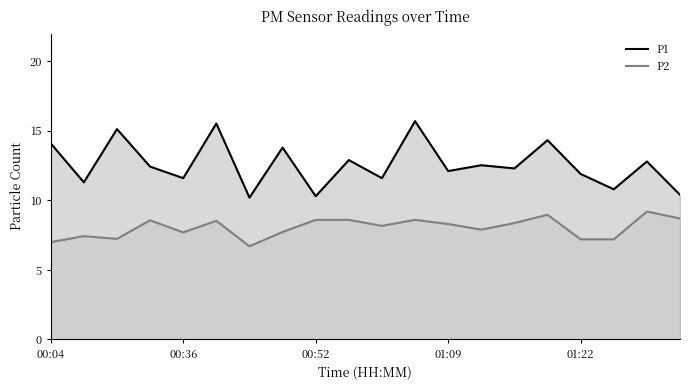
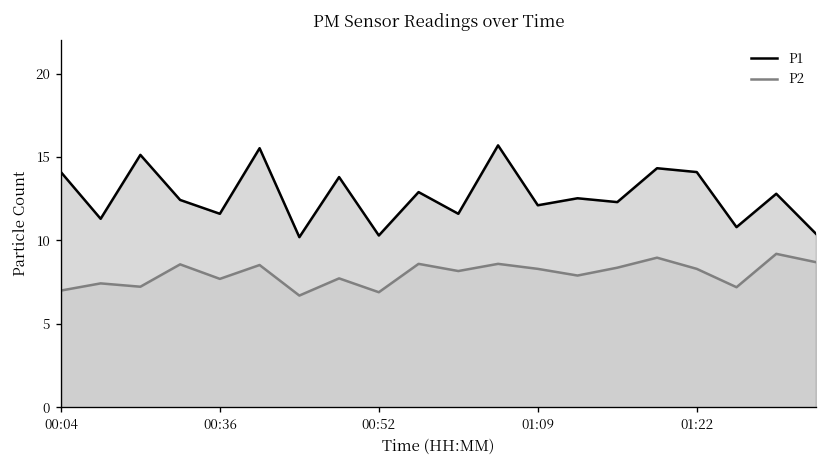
P2, 00:52: 8.6 -> 6.9
P1, 01:22: 11.9 -> 14.1
P2, 01:22: 7.2 -> 8.3
